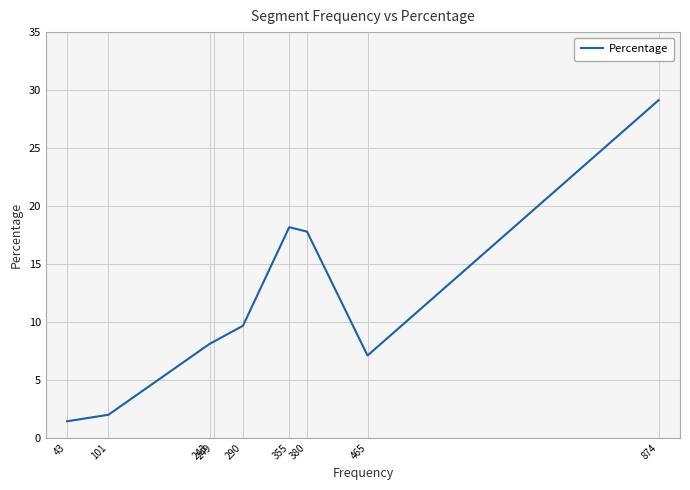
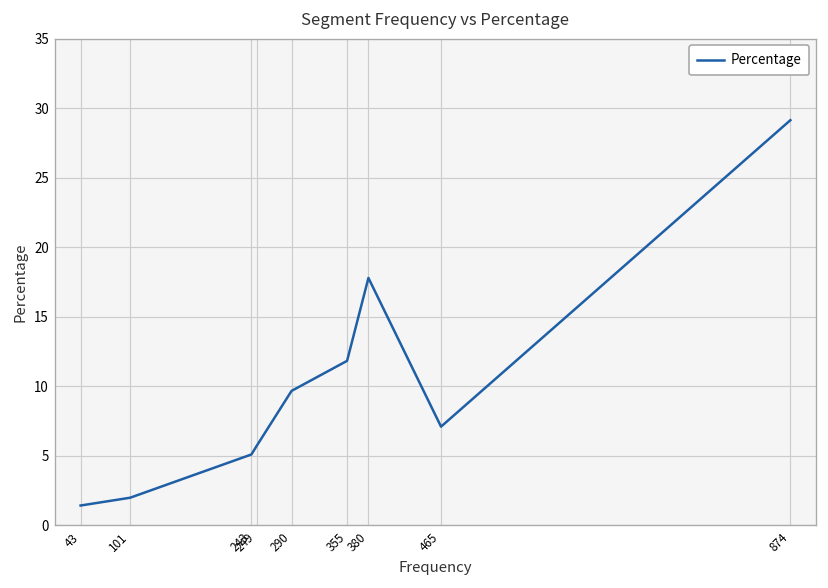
243: 8.1 -> 5.1
249: 8.3 -> 5.7
355: 18.2 -> 11.8
